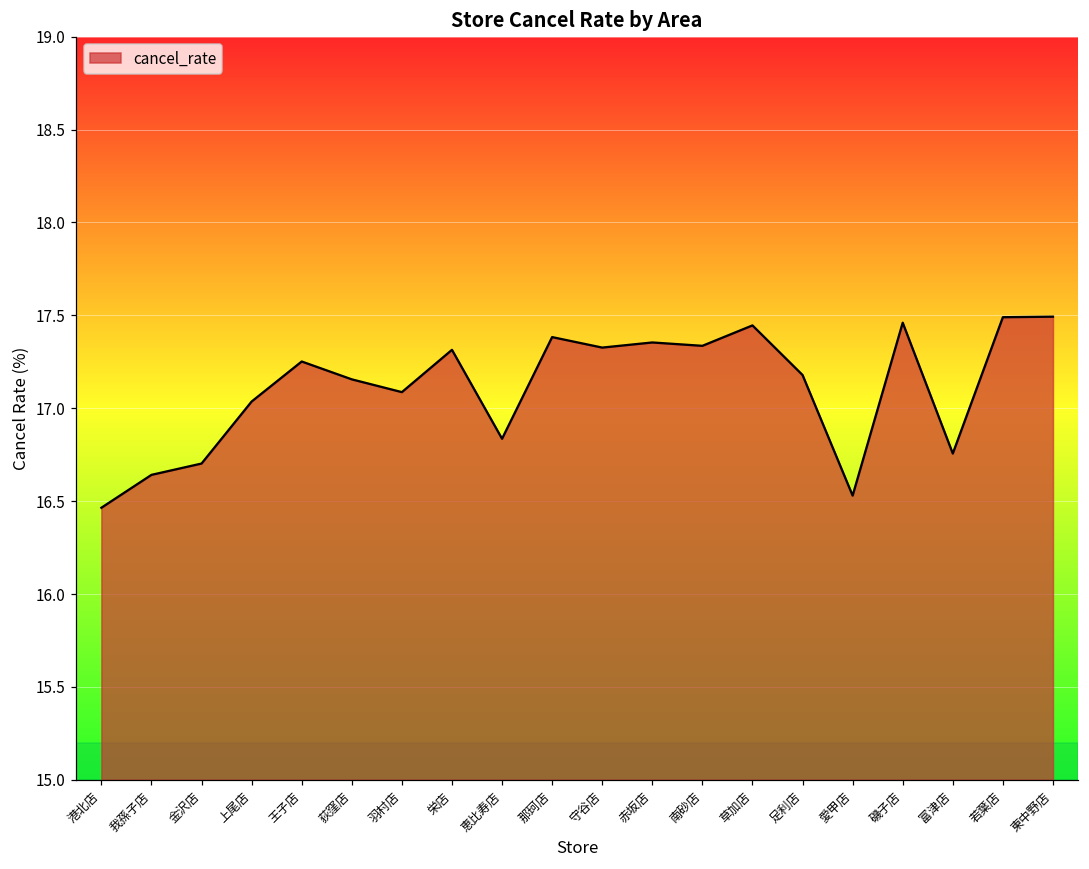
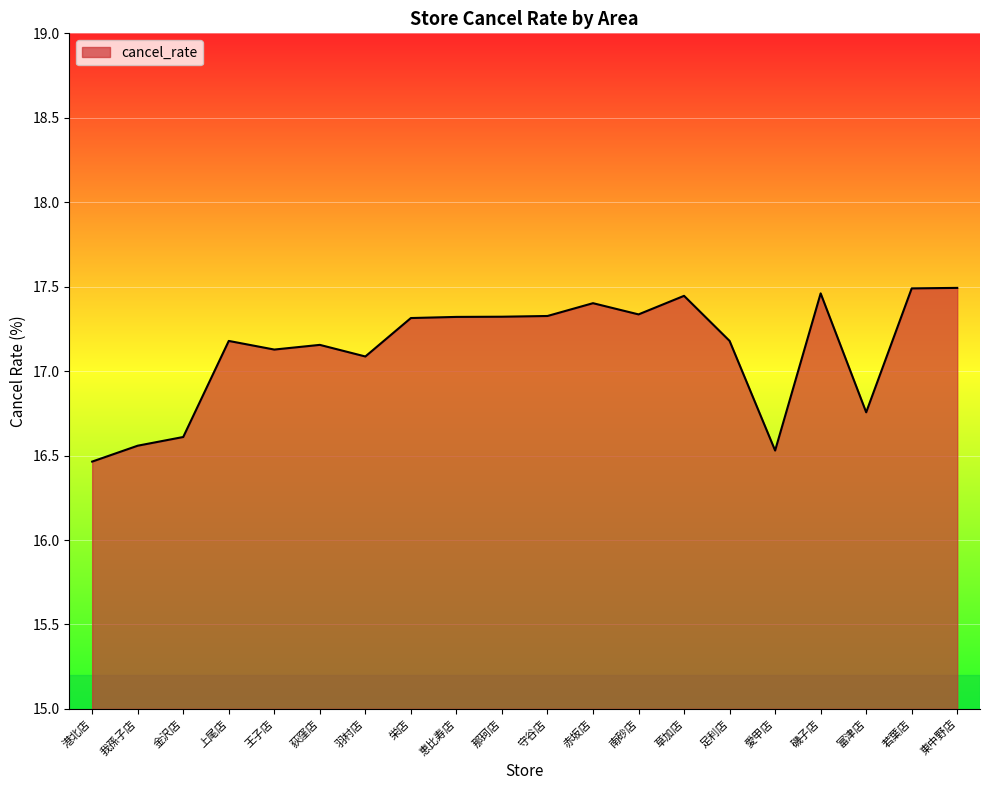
我孫子店: 16.64 -> 16.56
金沢店: 16.70 -> 16.61
上尾店: 17.04 -> 17.18
王子店: 17.25 -> 17.13
恵比寿店: 16.84 -> 17.32
那珂店: 17.38 -> 17.32
赤坂店: 17.35 -> 17.40
